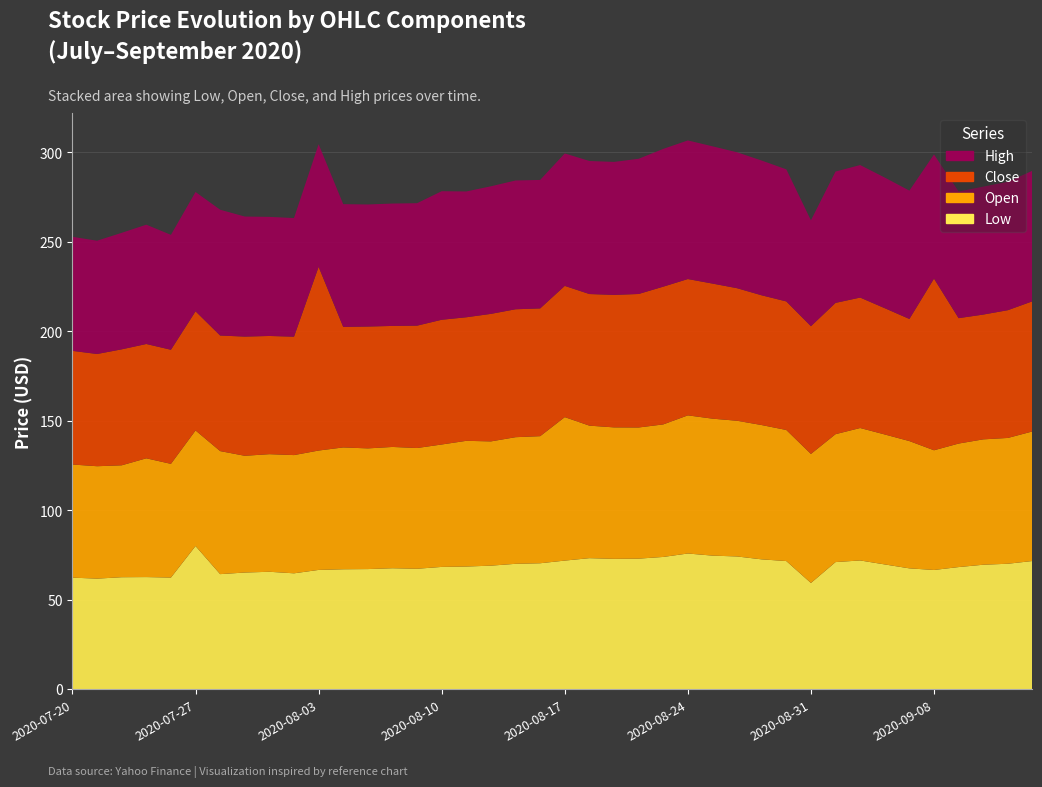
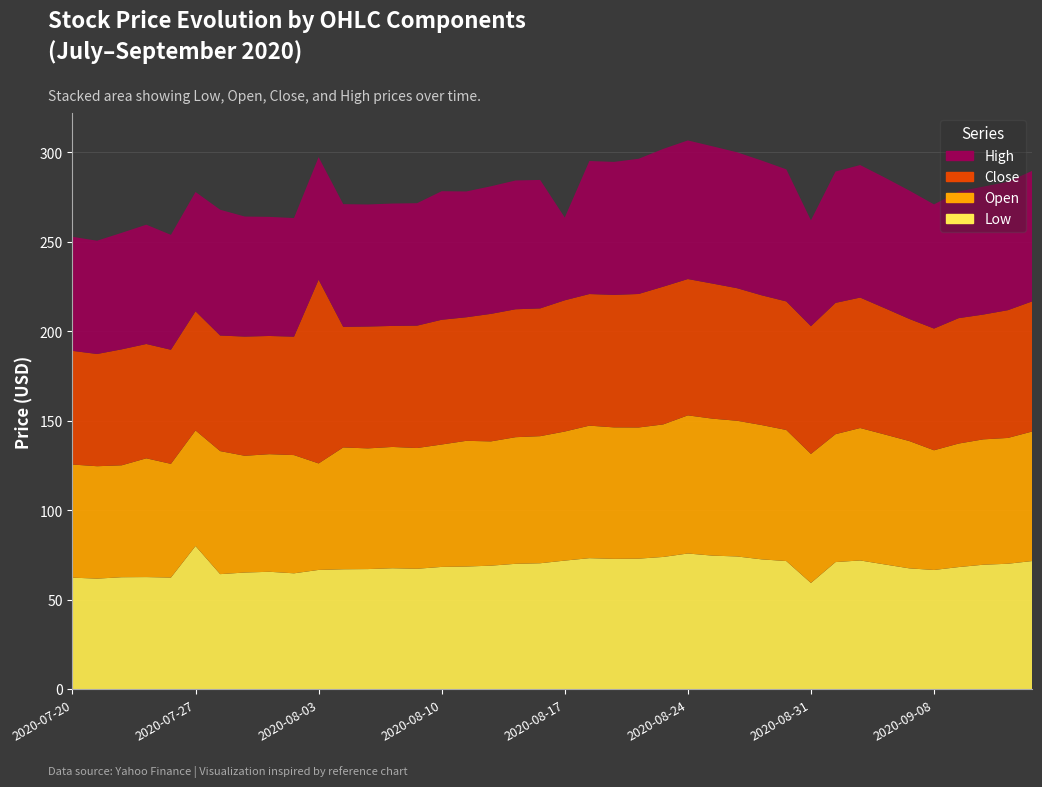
Open, 2020-08-03: 67 -> 60
Open, 2020-08-17: 80 -> 72
High, 2020-08-17: 74 -> 46
Close, 2020-09-08: 96 -> 68
